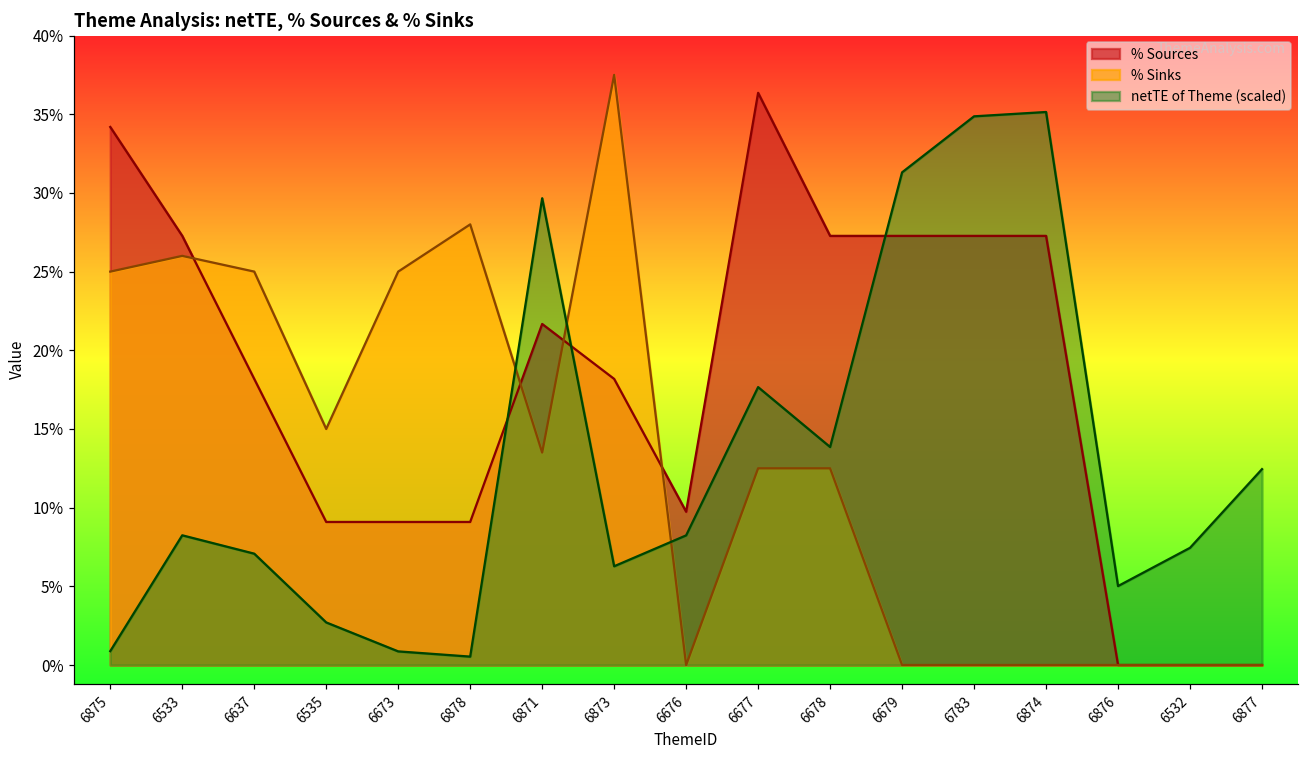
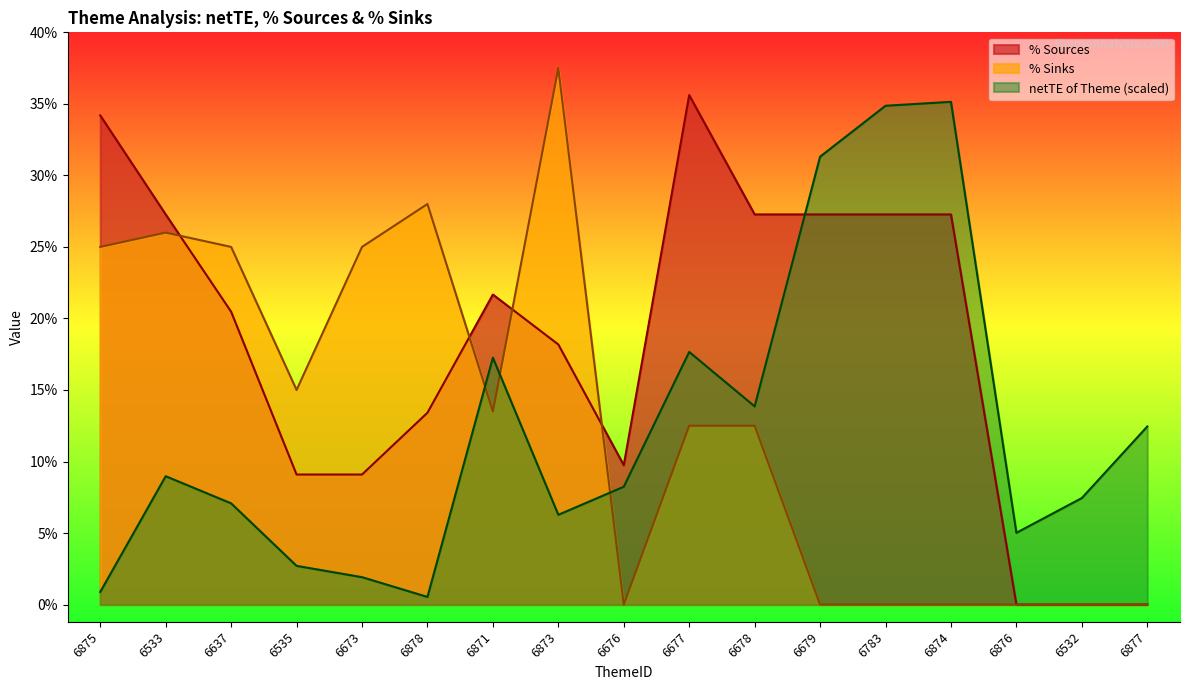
netTE of Theme (scaled), 6533: 8.2% -> 9.0%
% Sources, 6637: 18.2% -> 20.5%
netTE of Theme (scaled), 6673: 0.9% -> 1.9%
% Sources, 6878: 9.1% -> 13.4%
netTE of Theme (scaled), 6871: 29.7% -> 17.3%
% Sources, 6677: 36.4% -> 35.6%
